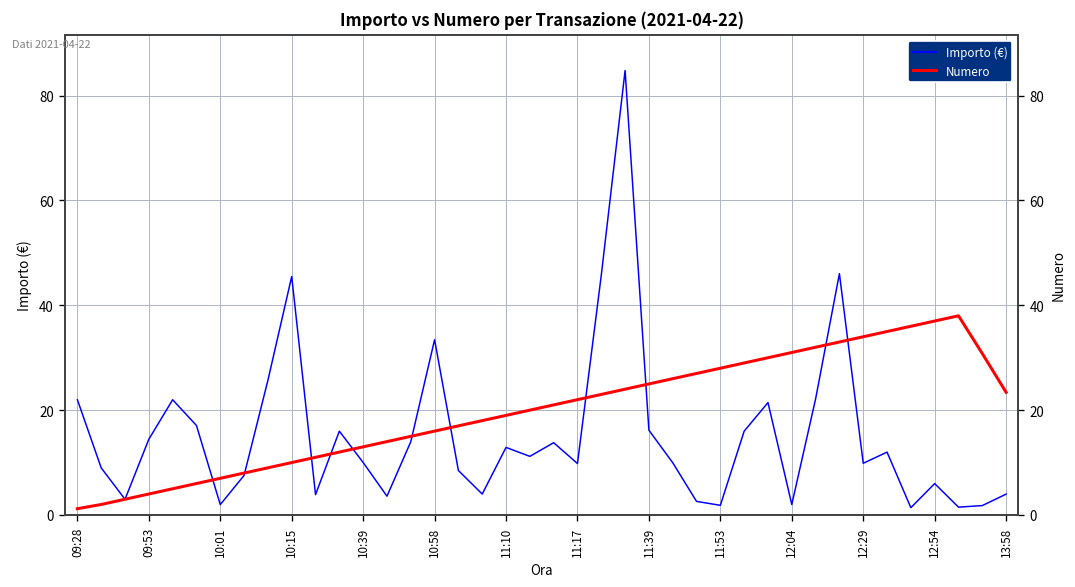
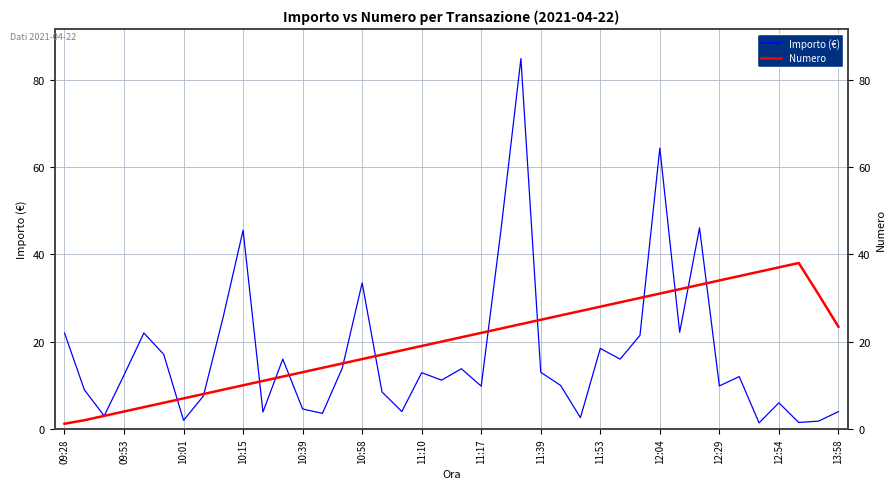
Importo (€), 09:53: 14 -> 12
Importo (€), 10:39: 10 -> 5
Importo (€), 11:39: 16 -> 13
Importo (€), 11:53: 2 -> 18
Importo (€), 12:04: 2 -> 64
